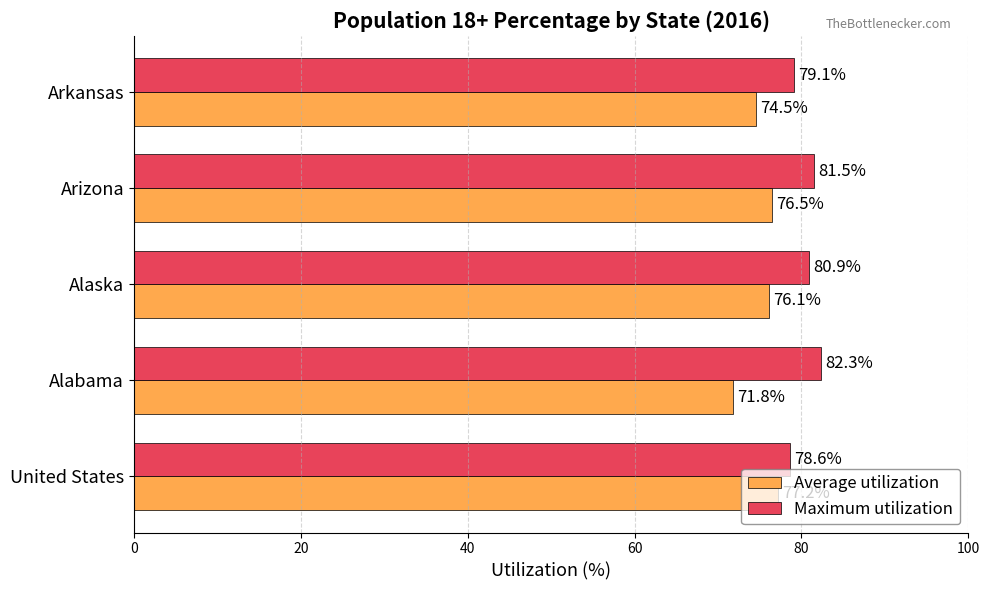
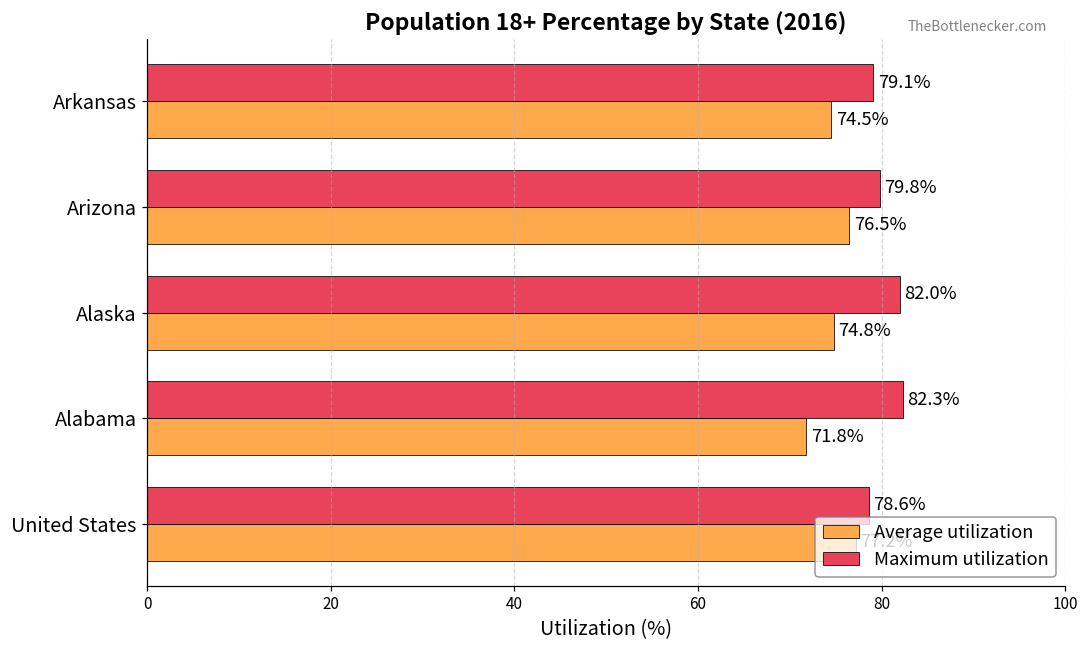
Maximum utilization, Arizona: 81.5% -> 79.8%
Maximum utilization, Alaska: 80.9% -> 82.0%
Average utilization, Alaska: 76.1% -> 74.8%
